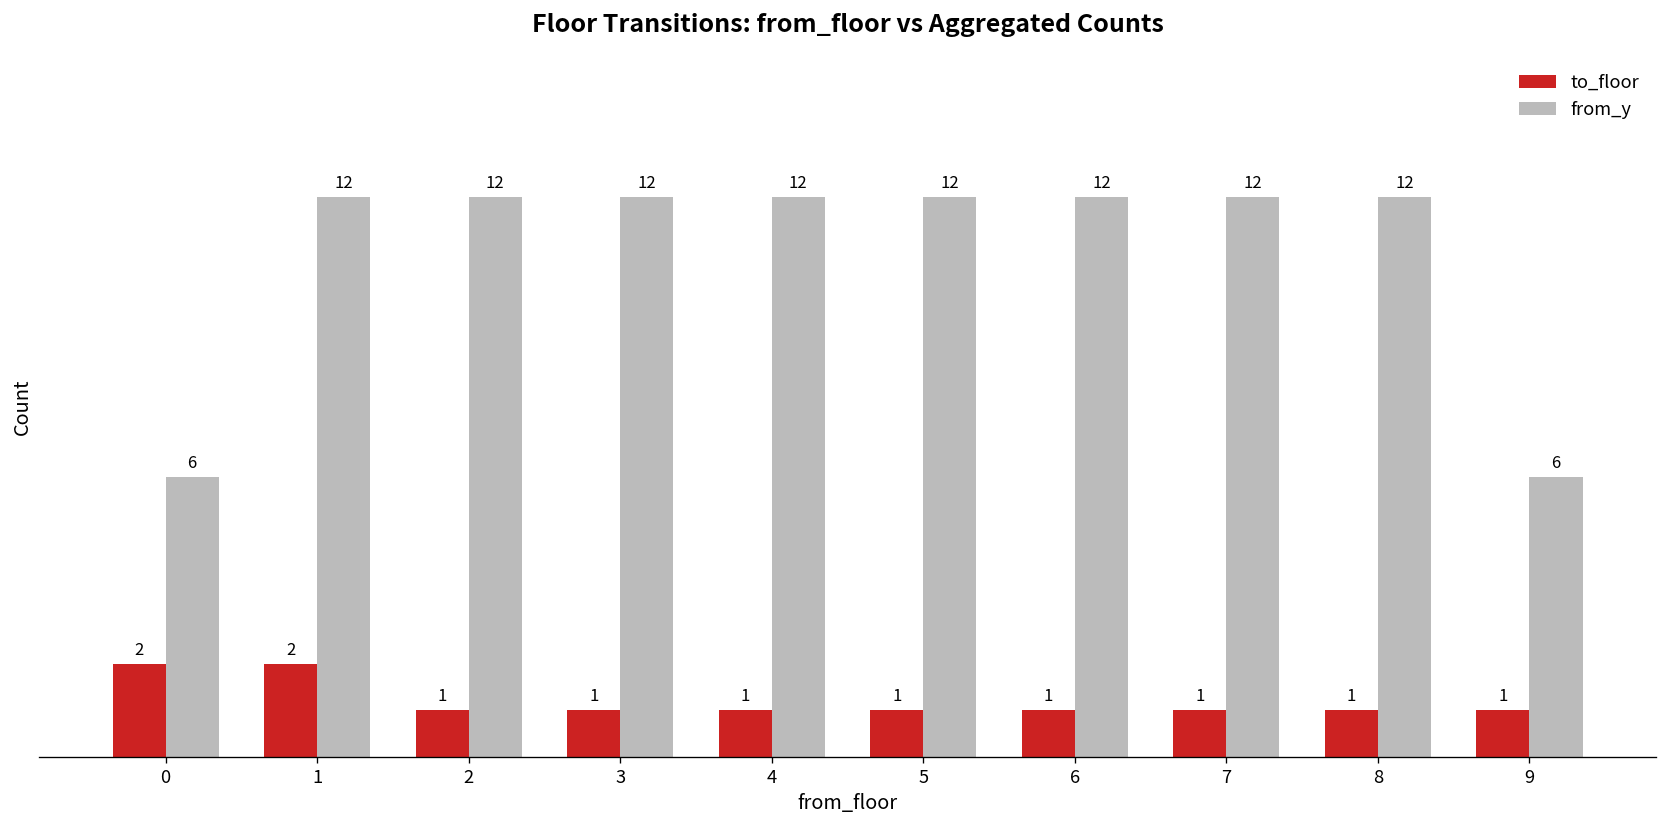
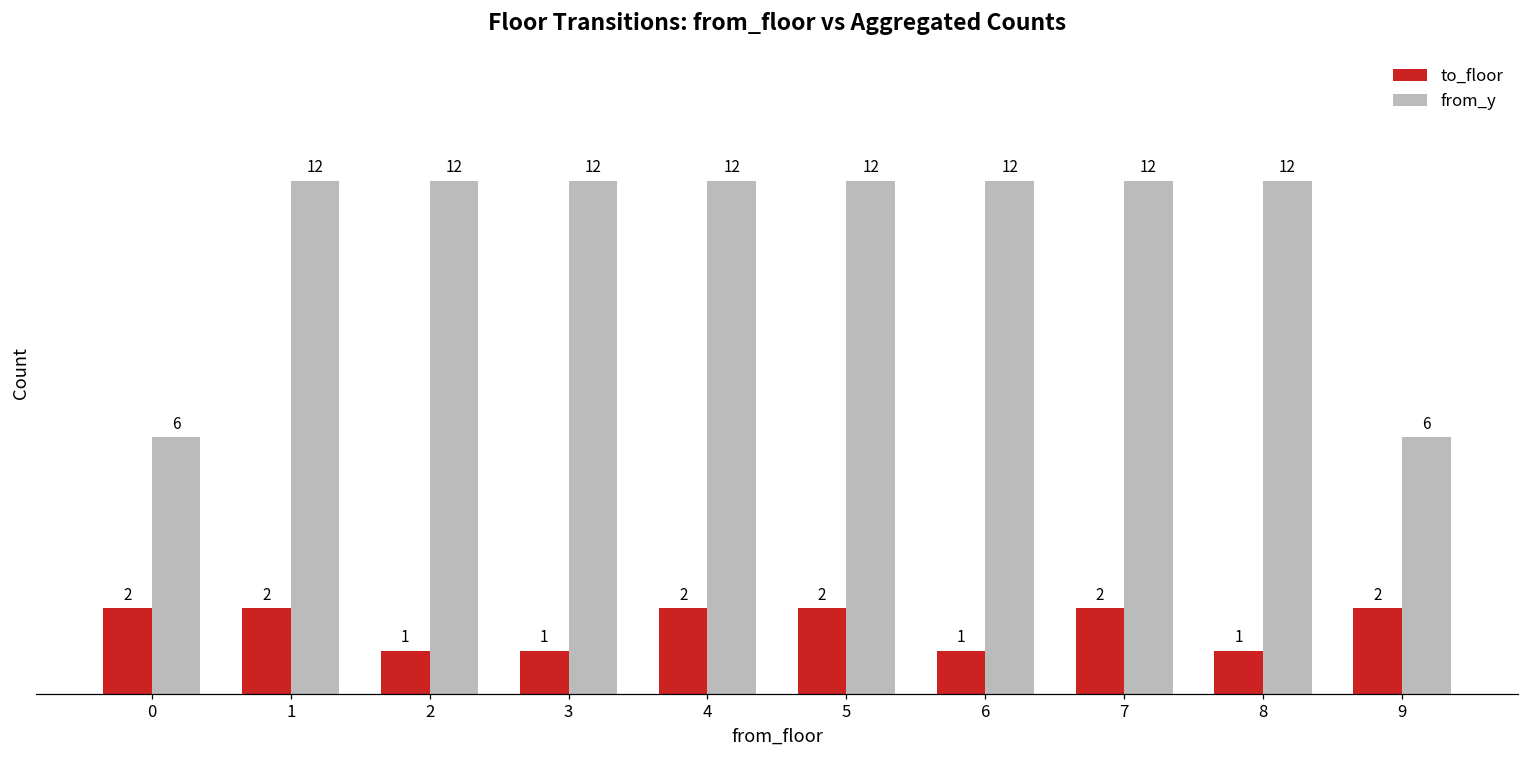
to_floor, 4: 1 -> 2
to_floor, 5: 1 -> 2
to_floor, 7: 1 -> 2
to_floor, 9: 1 -> 2
